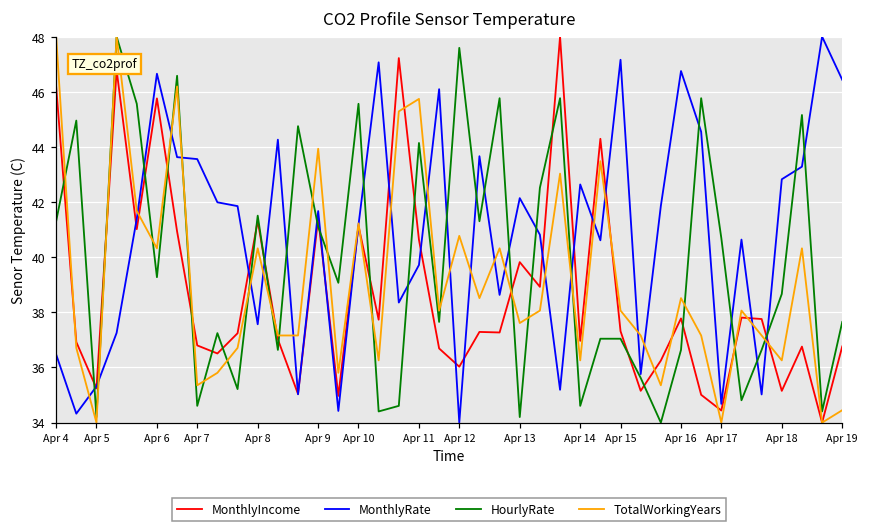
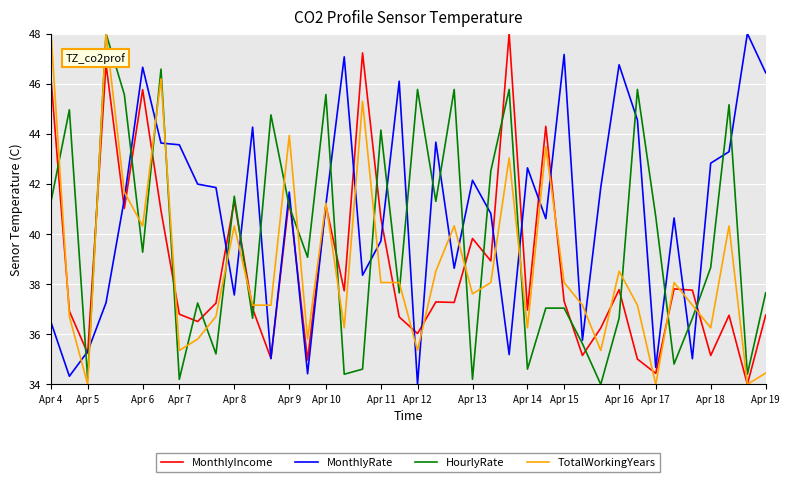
HourlyRate, Apr 7: 34.6 -> 34.2
TotalWorkingYears, Apr 11: 45.7 -> 38.1
HourlyRate, Apr 12: 47.6 -> 45.8
TotalWorkingYears, Apr 12: 40.8 -> 35.4
